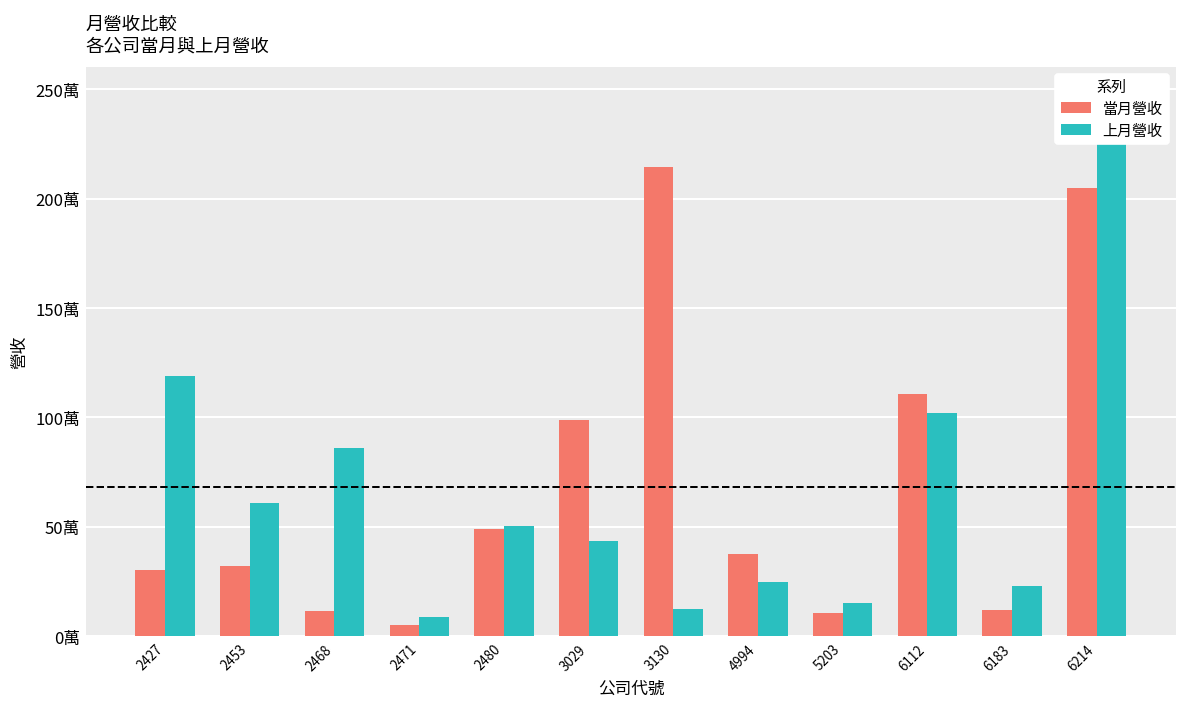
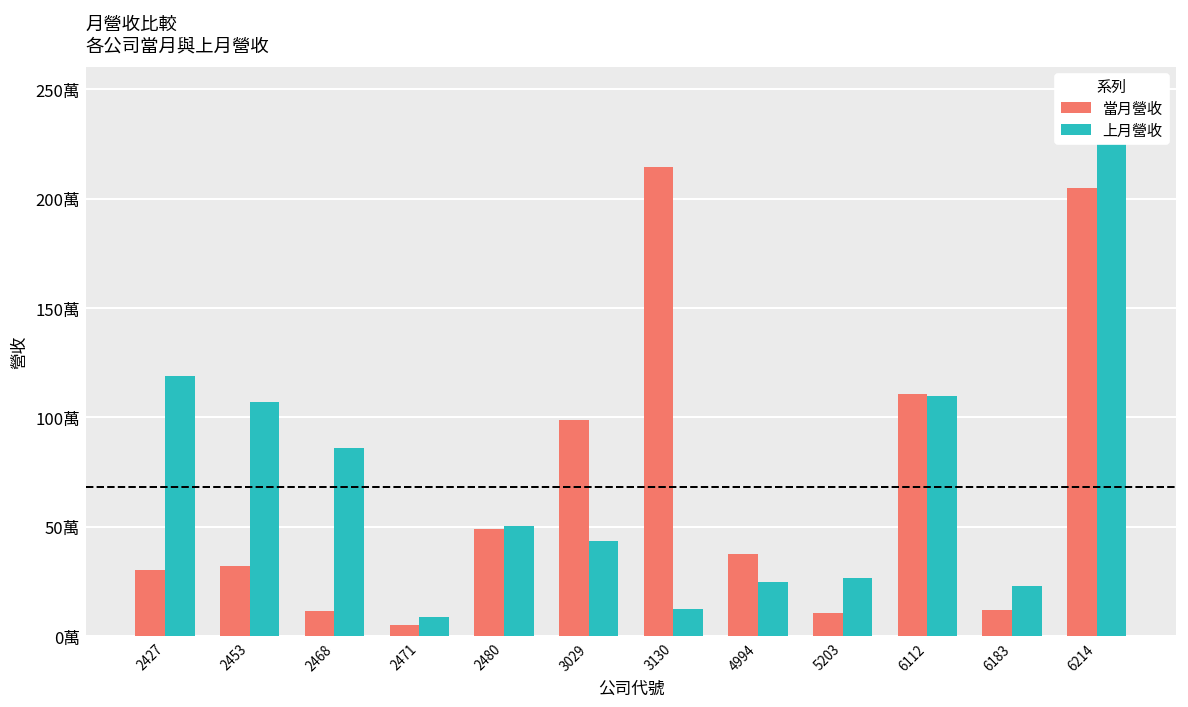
上月營收, 2453: 61萬 -> 107萬
上月營收, 5203: 15萬 -> 26萬
上月營收, 6112: 102萬 -> 110萬
